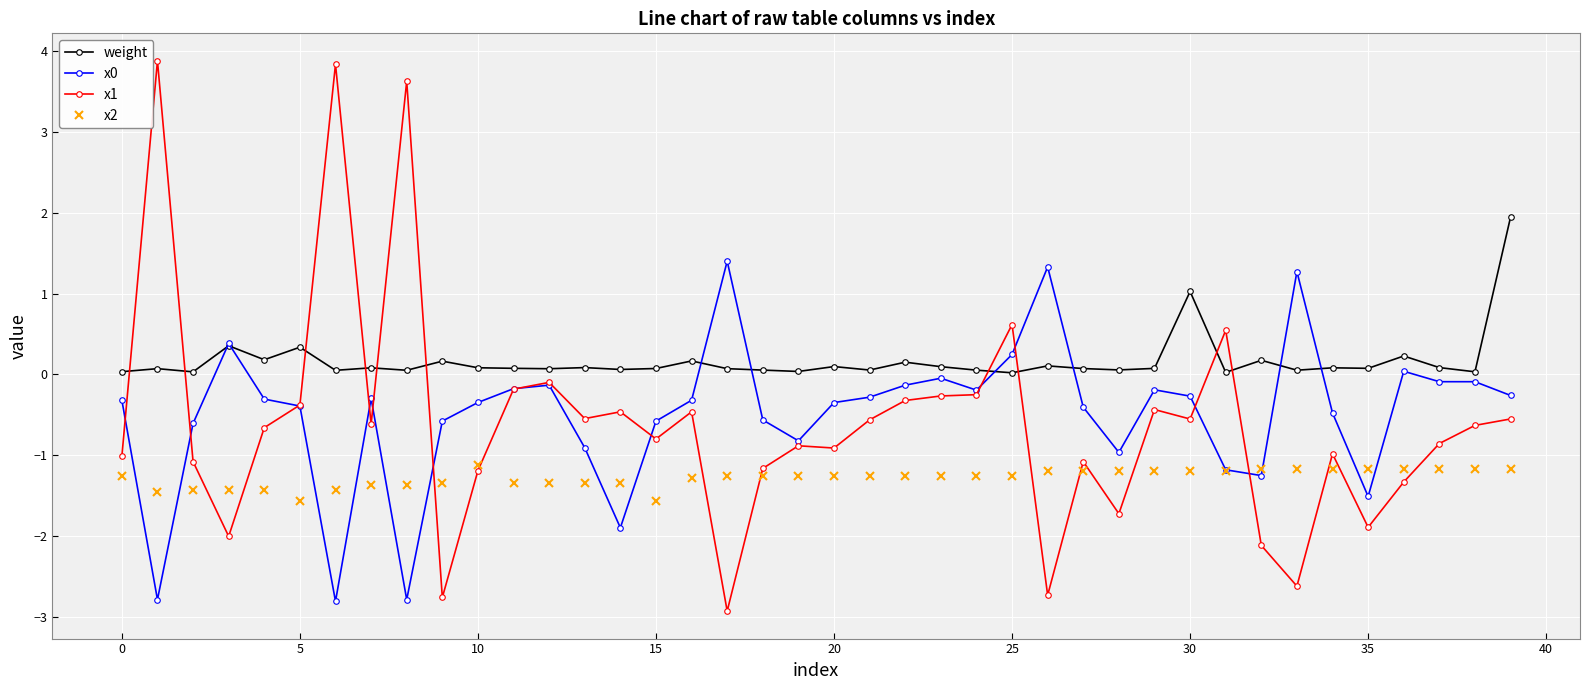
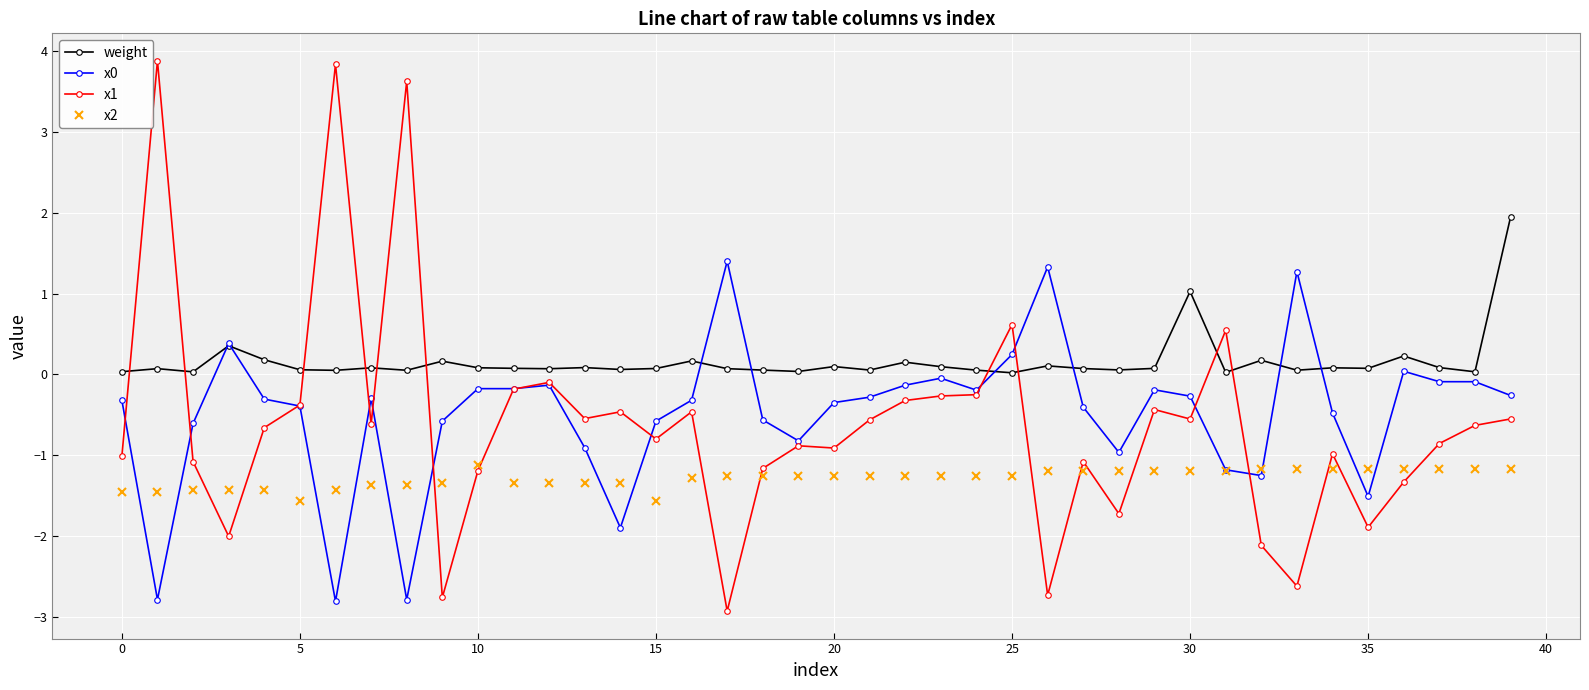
x2, 0: -1.3 -> -1.5
weight, 5: 0.3 -> 0.1
x0, 10: -0.3 -> -0.2
